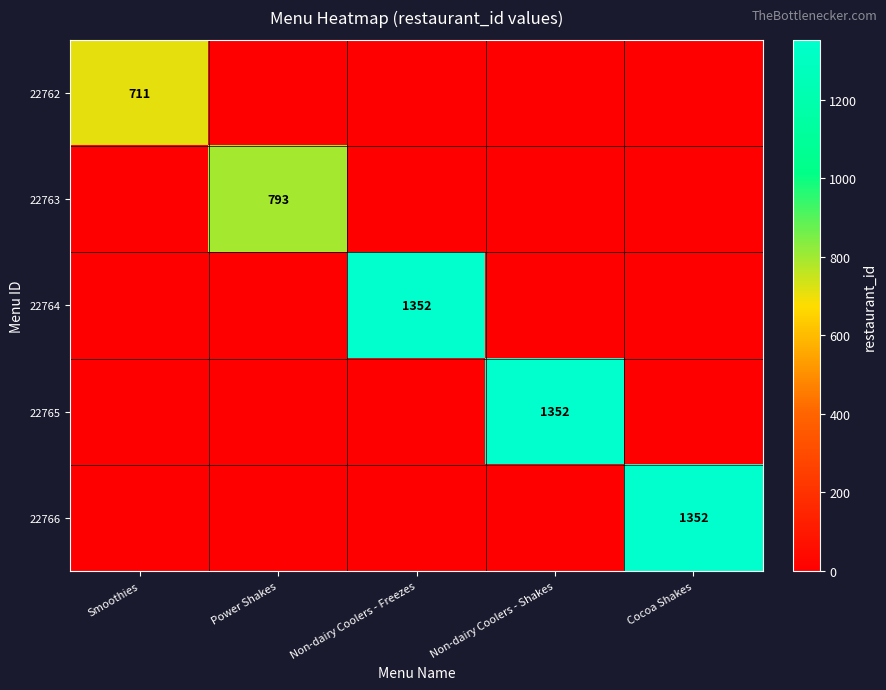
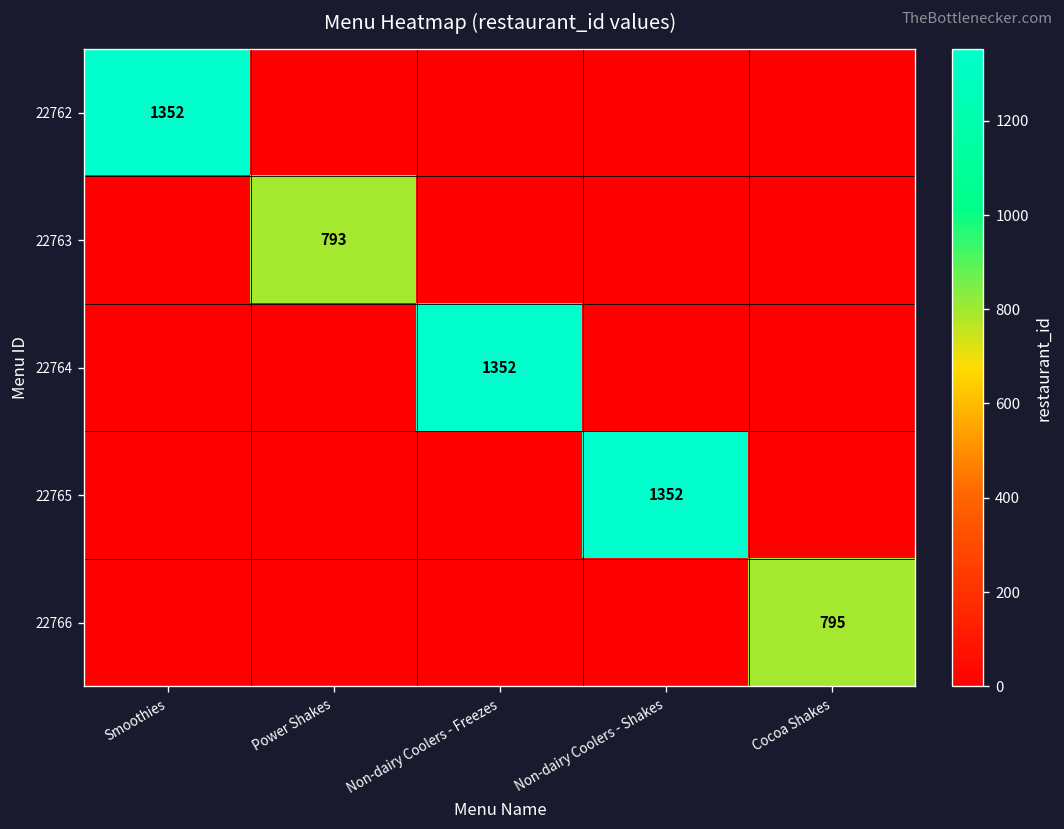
22762, Smoothies: 711 -> 1352
22766, Cocoa Shakes: 1352 -> 795
